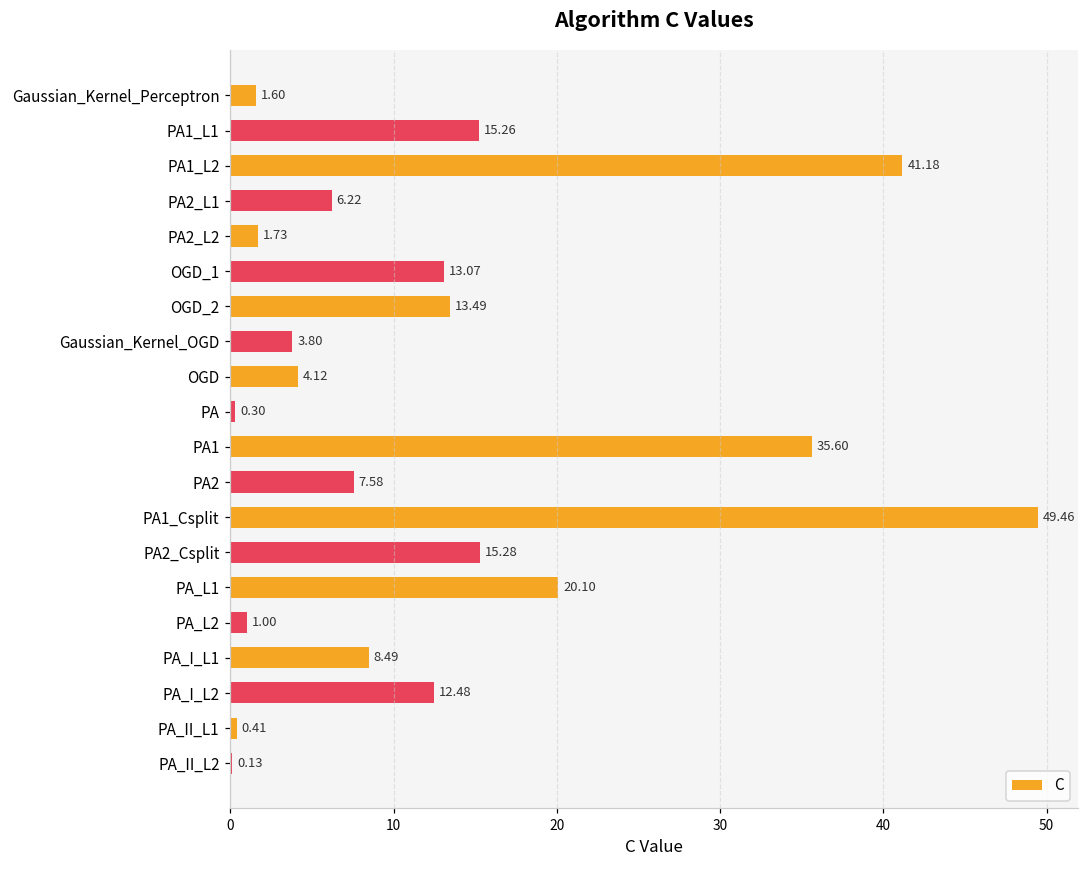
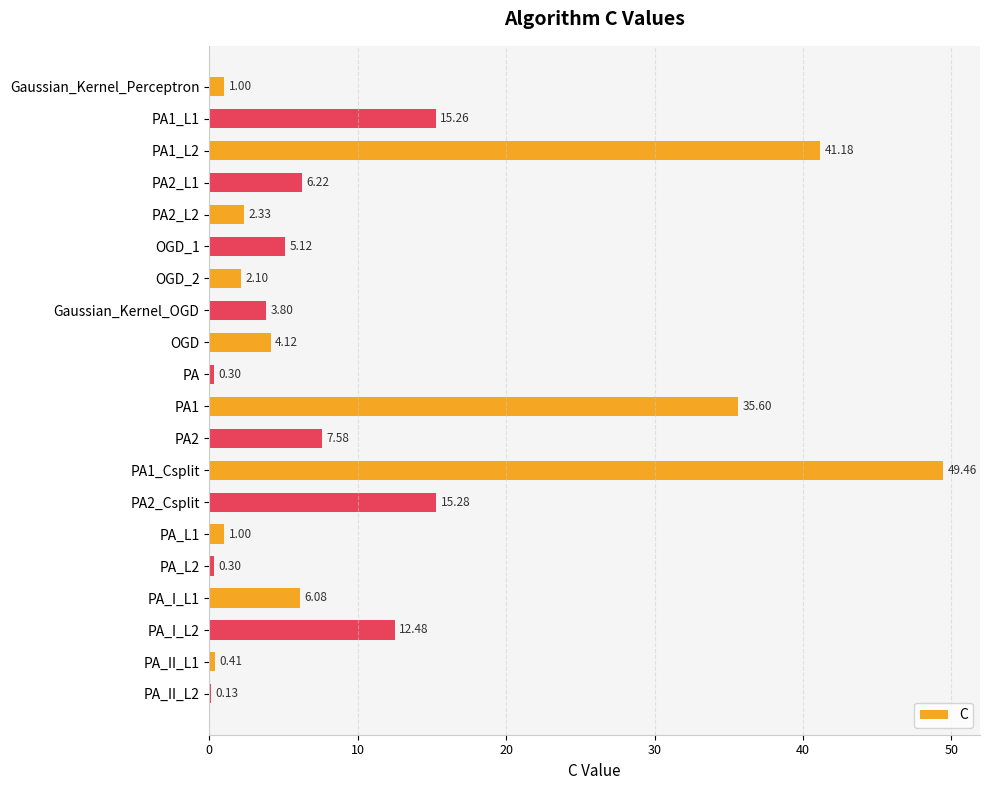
Gaussian_Kernel_Perceptron: 1.60 -> 1.00
PA2_L2: 1.73 -> 2.33
OGD_1: 13.07 -> 5.12
OGD_2: 13.49 -> 2.10
PA_L1: 20.10 -> 1.00
PA_L2: 1.00 -> 0.30
PA_I_L1: 8.49 -> 6.08
